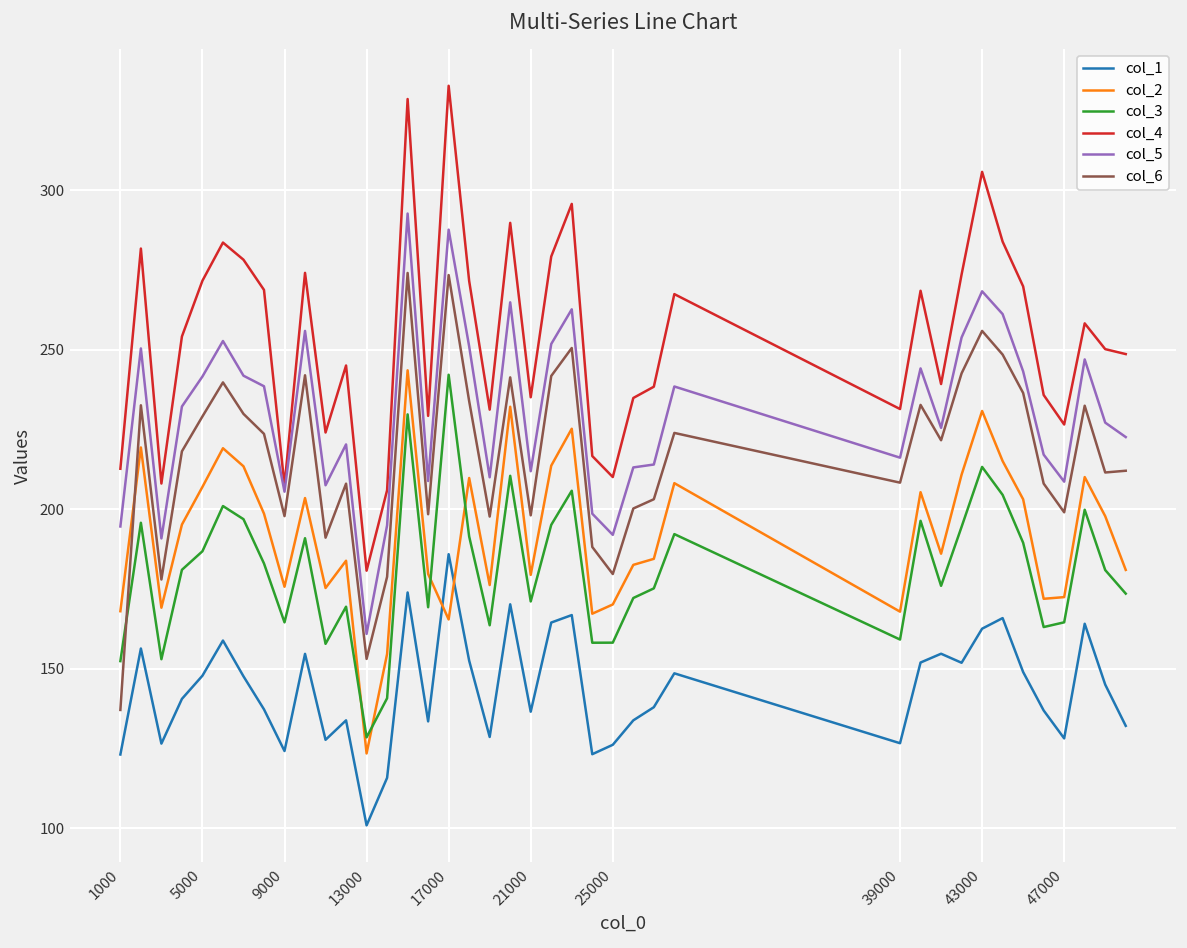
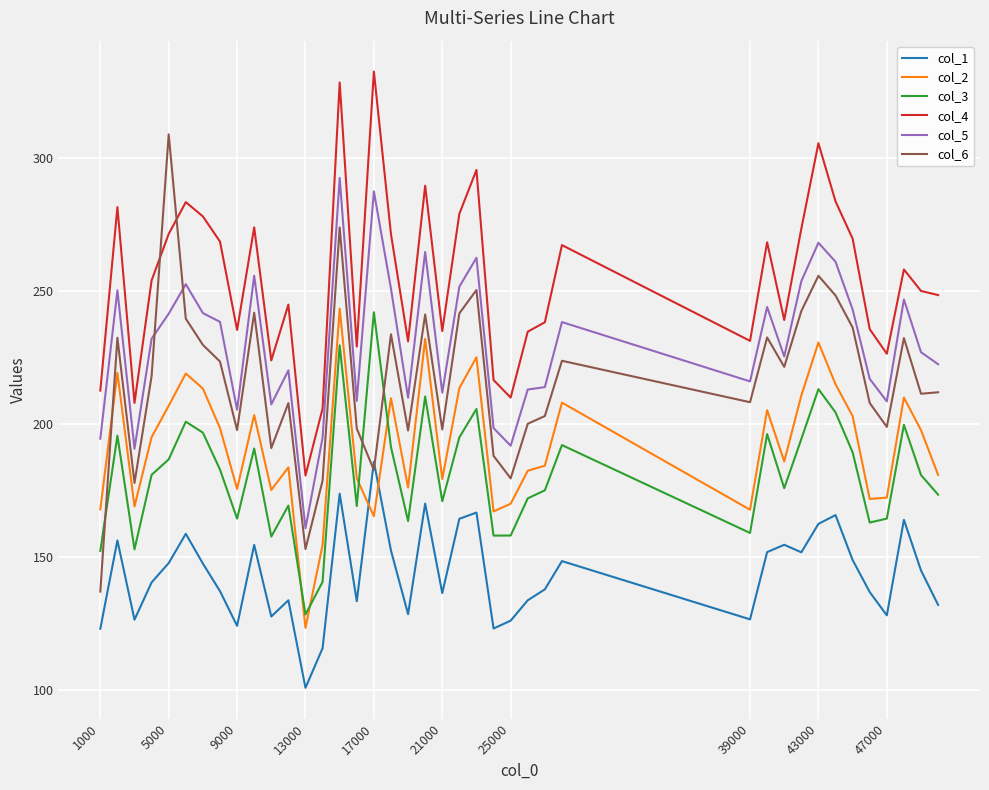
col_6, 5000: 229 -> 309
col_4, 9000: 207 -> 235
col_6, 17000: 273 -> 183
